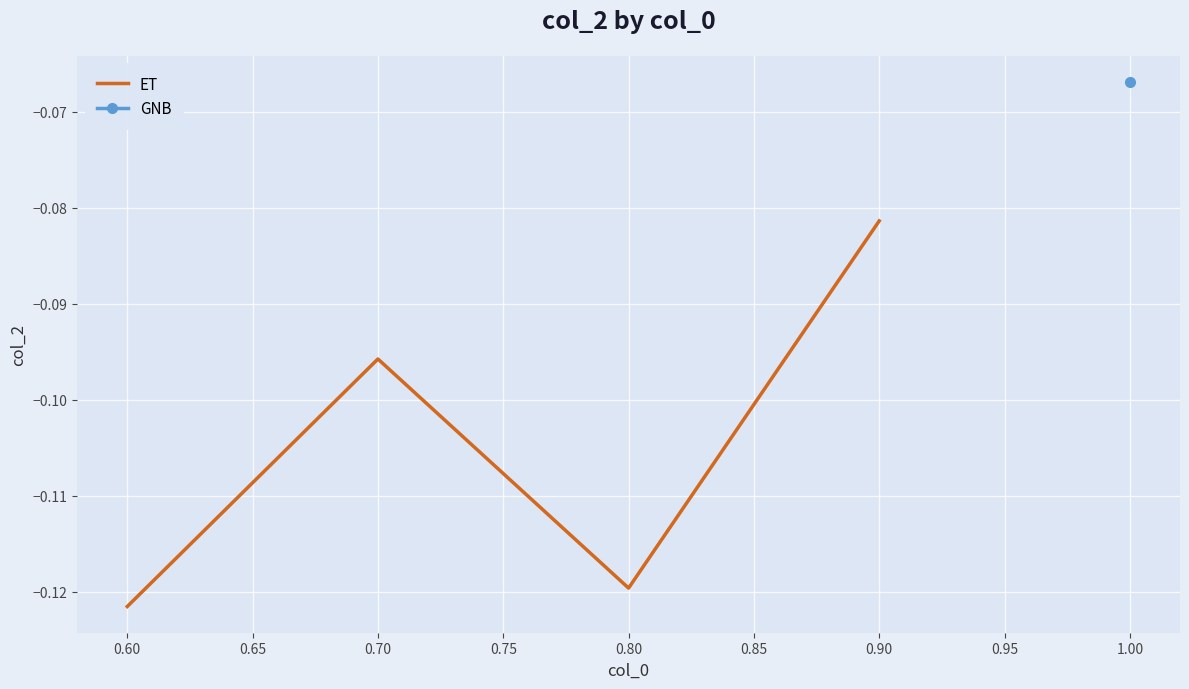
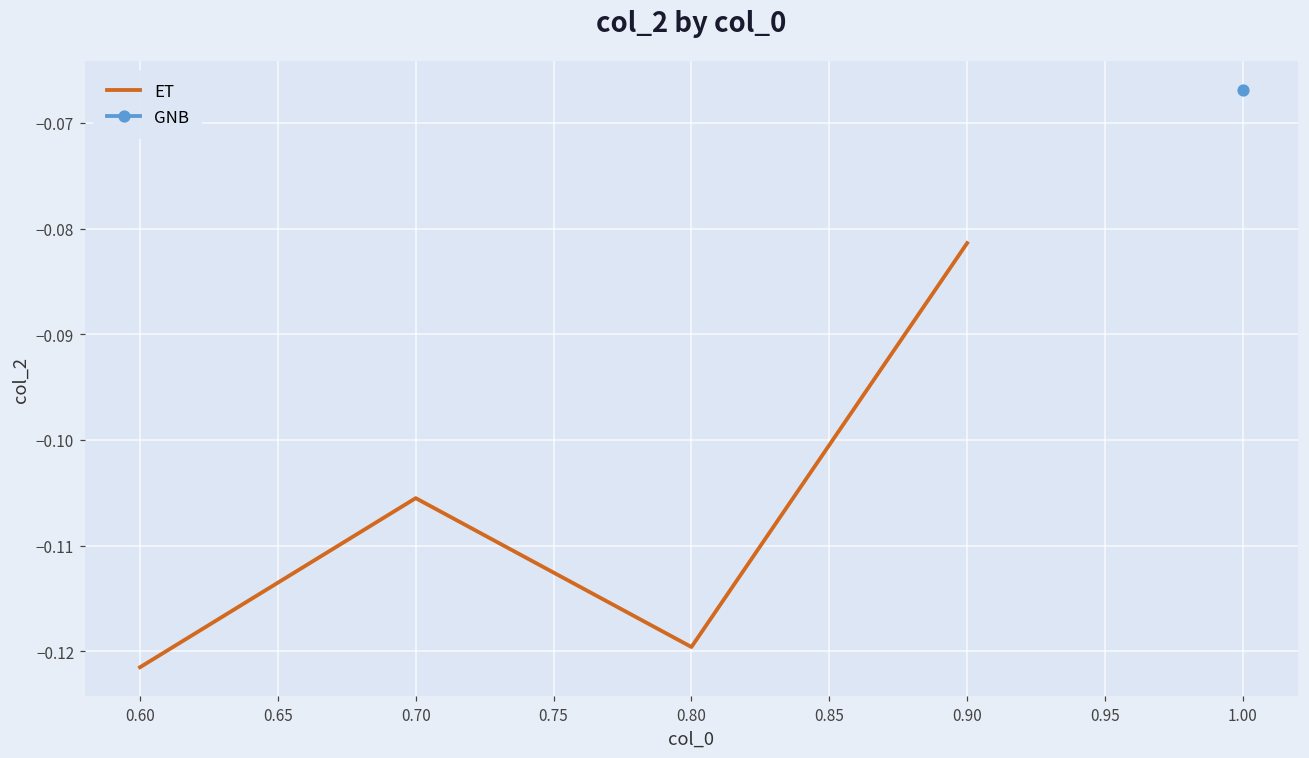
ET, 0.70: -0.096 -> -0.106
